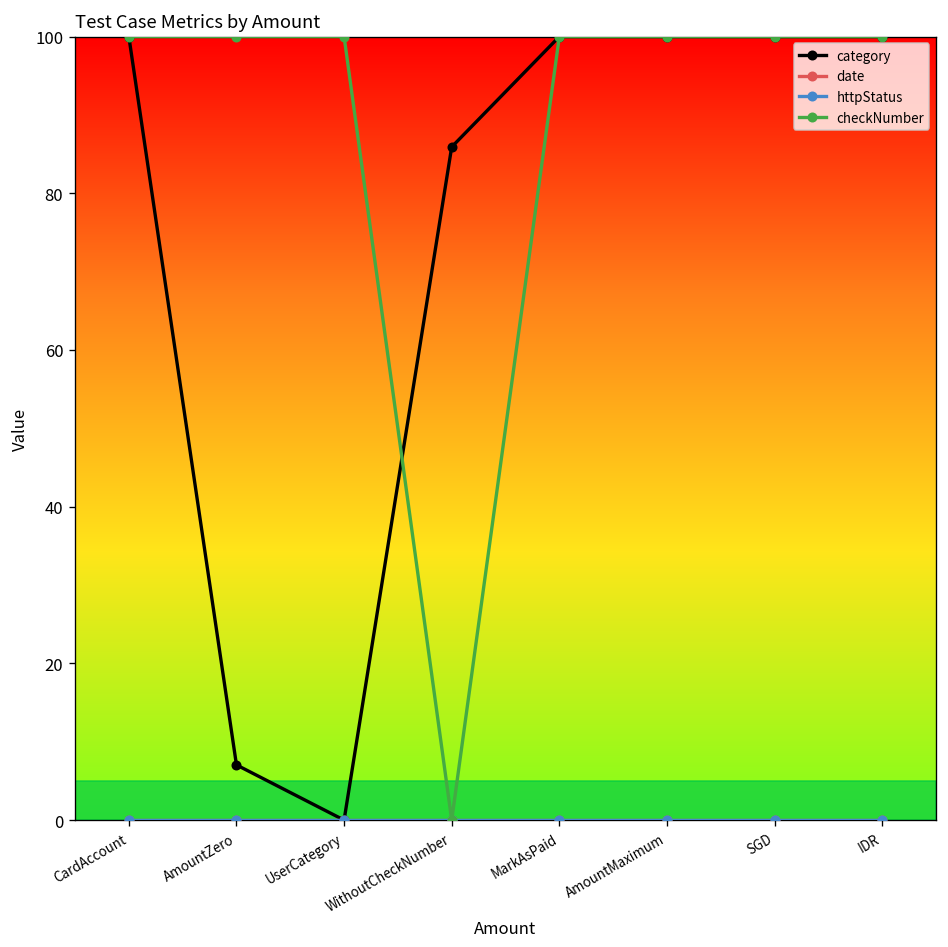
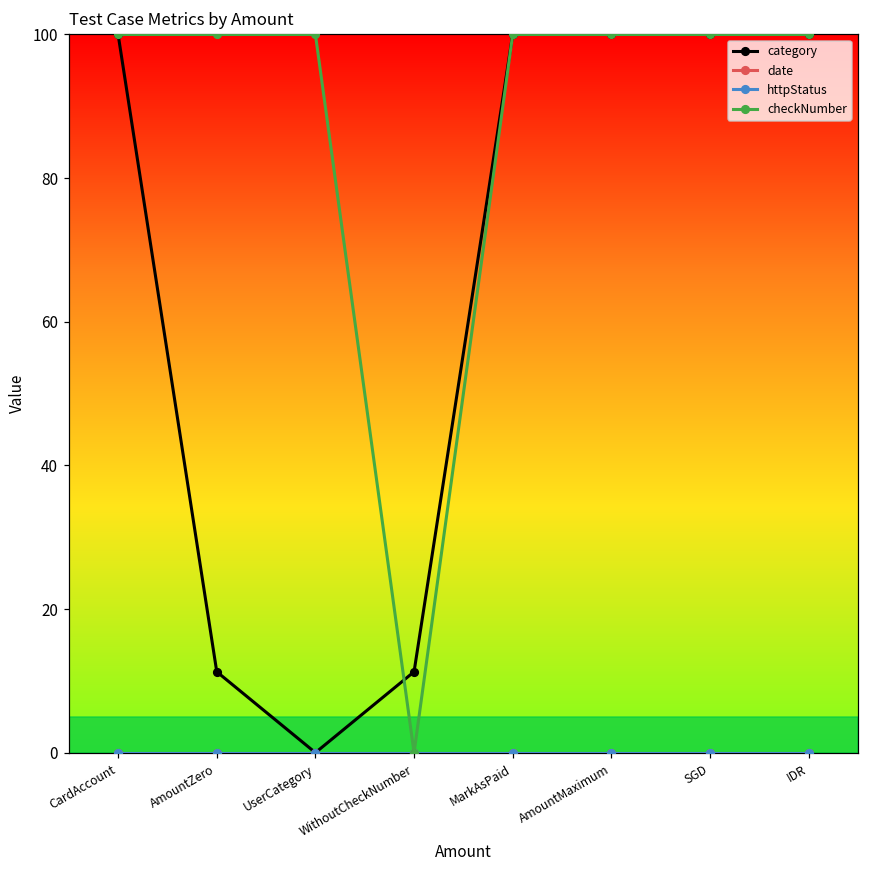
category, AmountZero: 7 -> 11
category, WithoutCheckNumber: 86 -> 11
